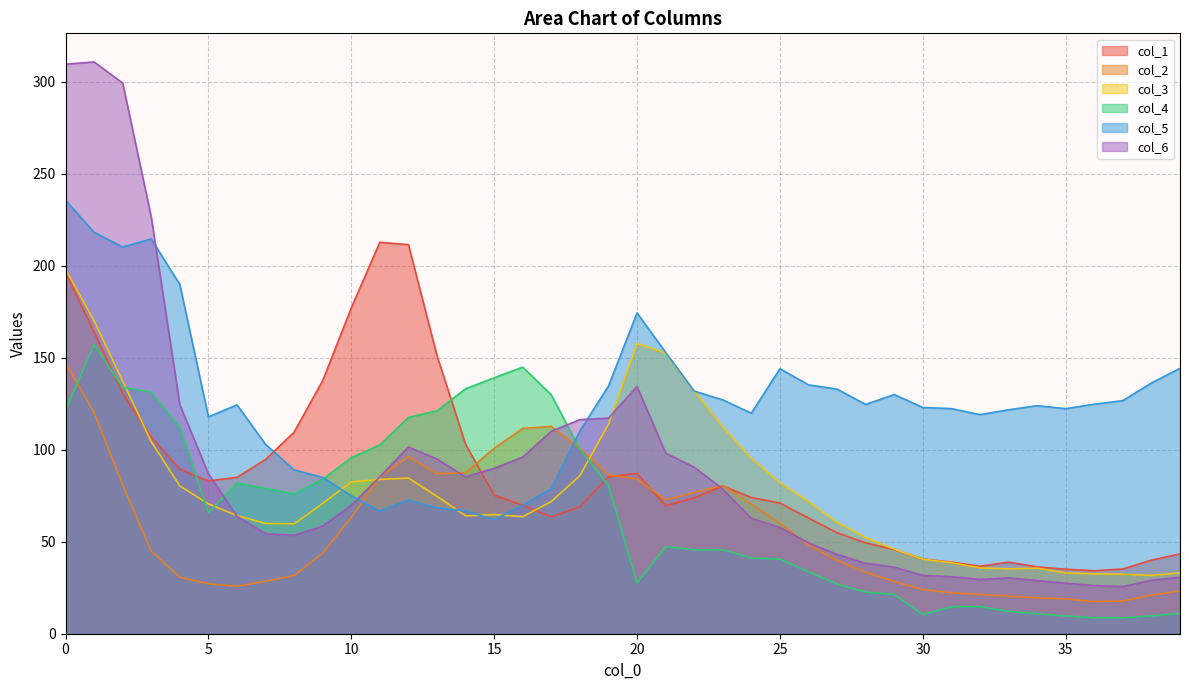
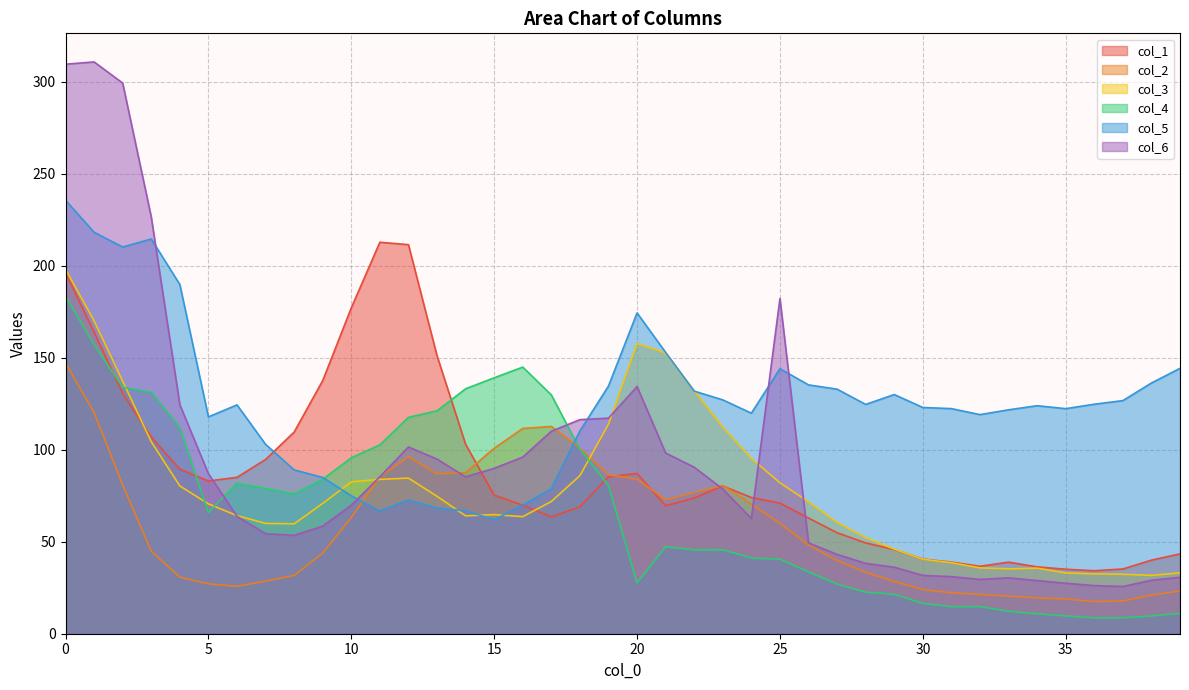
col_4, 0: 121 -> 183
col_6, 25: 58 -> 182
col_4, 30: 10 -> 17
